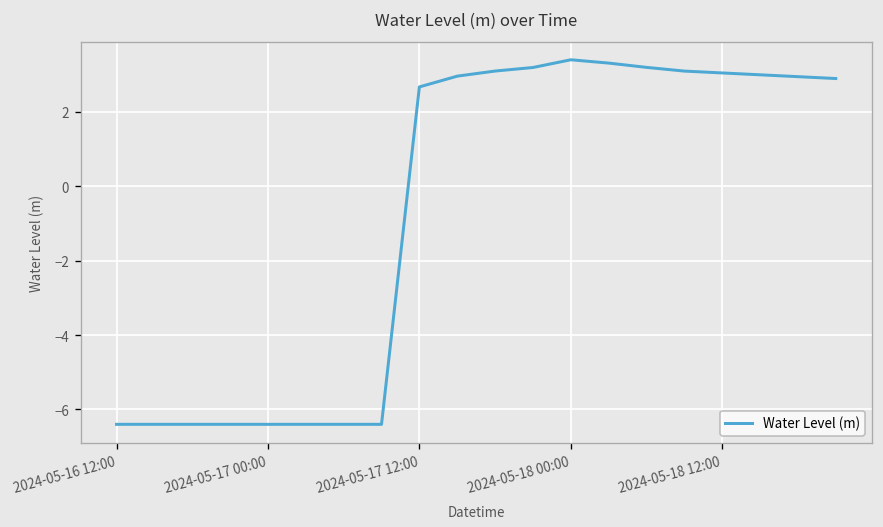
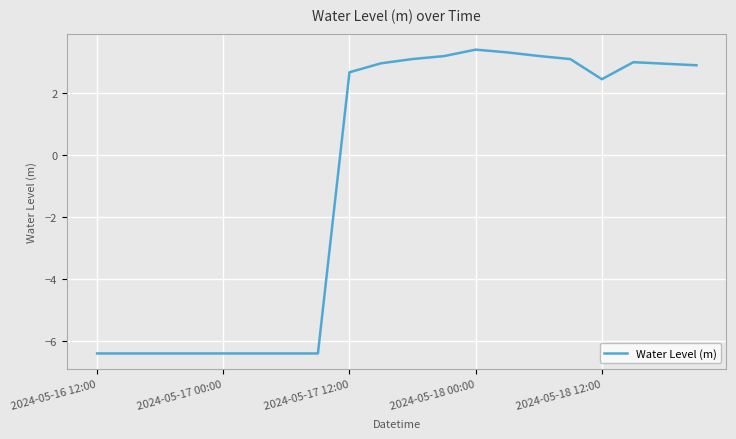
2024-05-18 12:00: 3.1 -> 2.5
